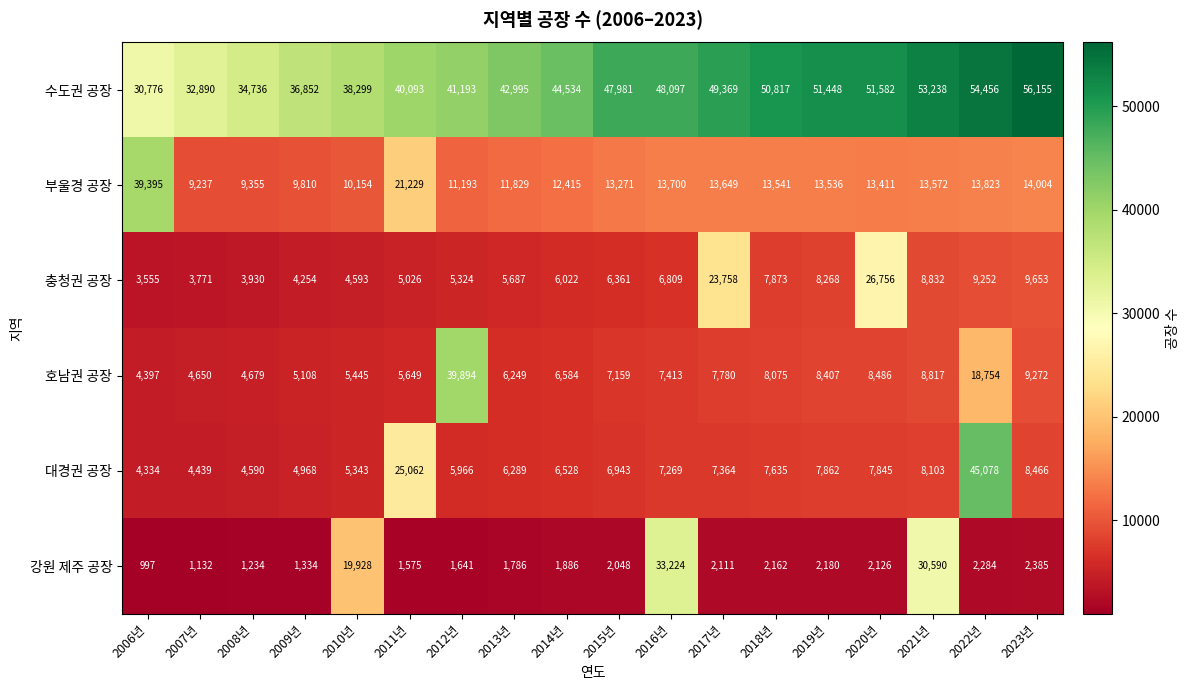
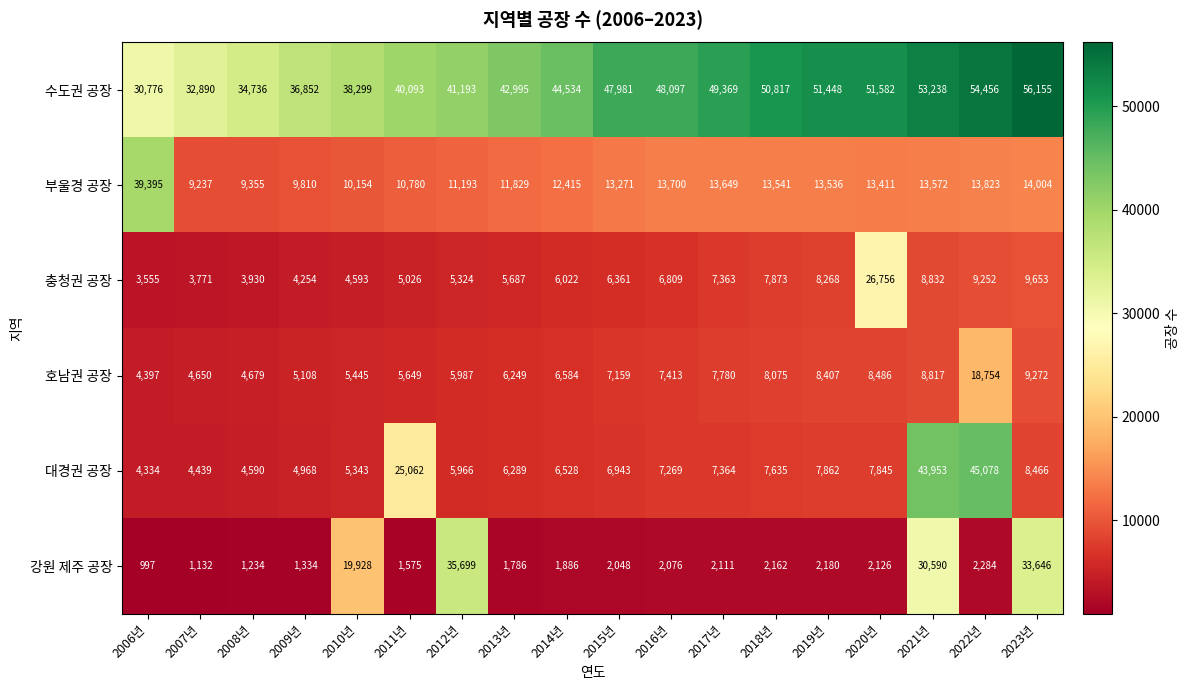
부울경 공장, 2011년: 21,229 -> 10,780
충청권 공장, 2017년: 23,758 -> 7,363
호남권 공장, 2012년: 39,894 -> 5,987
대경권 공장, 2021년: 8,103 -> 43,953
강원 제주 공장, 2012년: 1,641 -> 35,699
강원 제주 공장, 2016년: 33,224 -> 2,076
강원 제주 공장, 2023년: 2,385 -> 33,646
